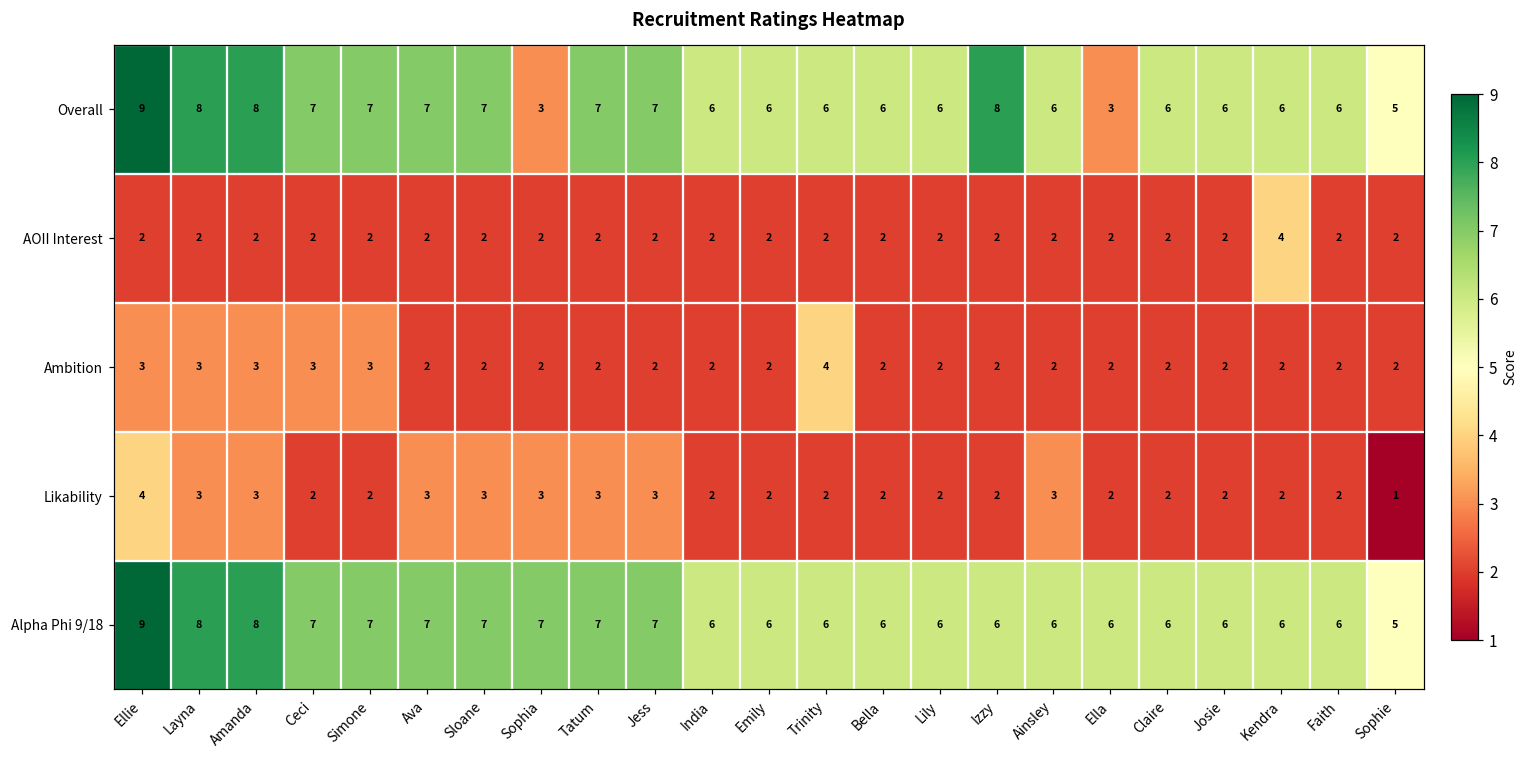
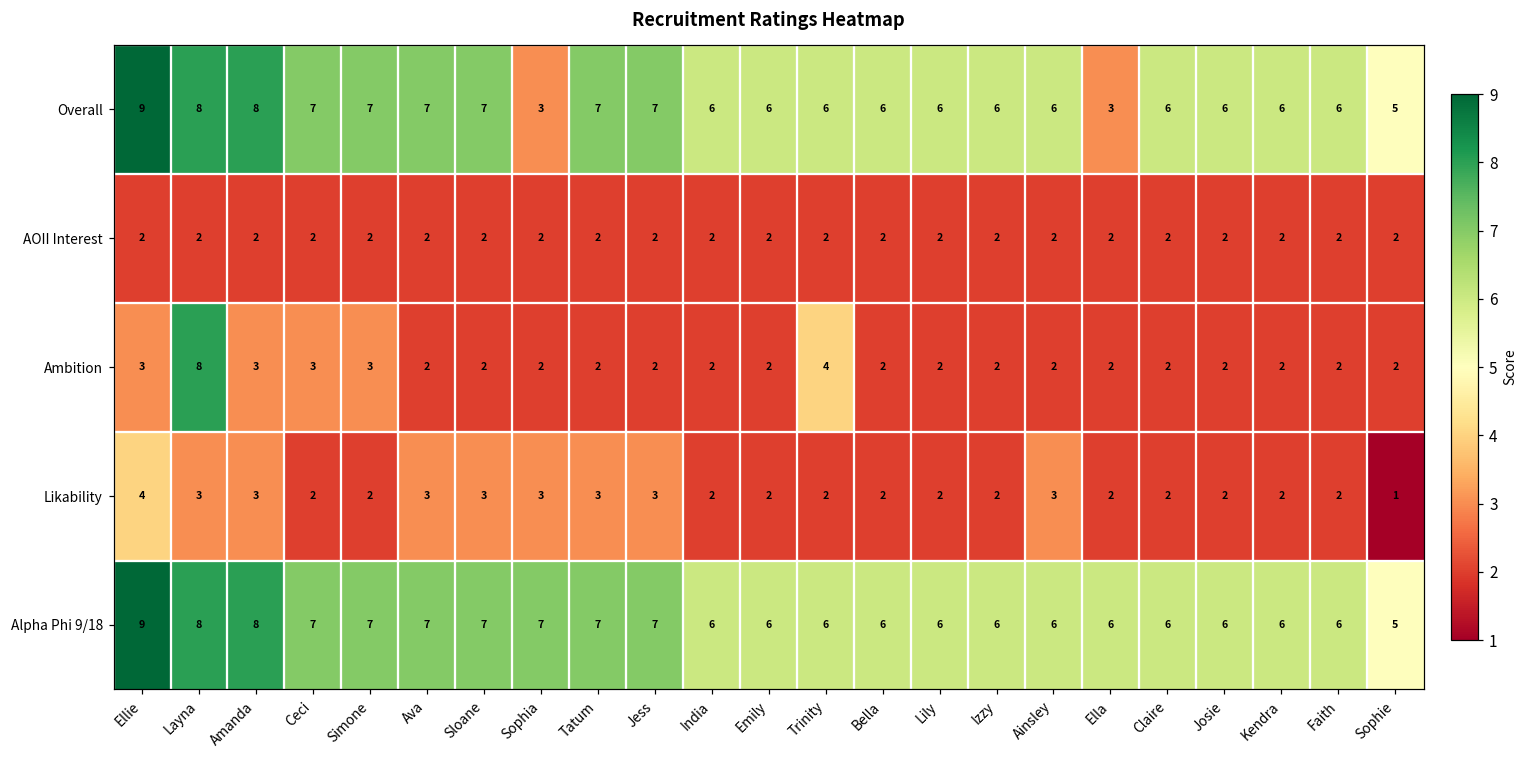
Overall, Izzy: 8 -> 6
AOII Interest, Kendra: 4 -> 2
Ambition, Layna: 3 -> 8
